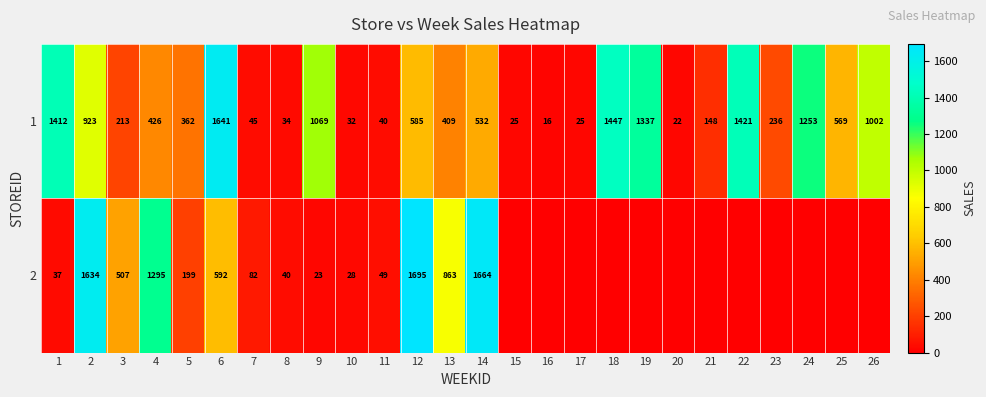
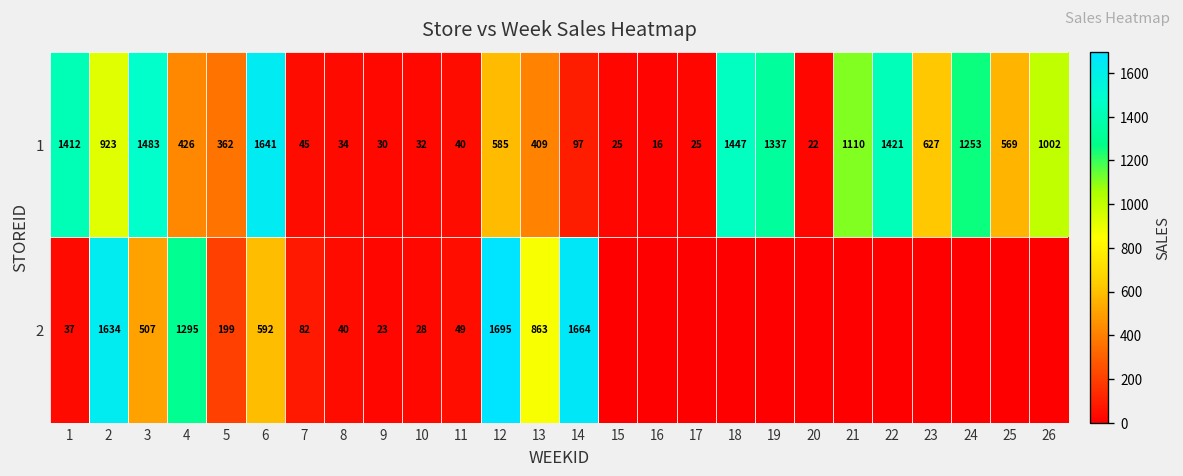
1, 3: 213 -> 1483
1, 9: 1069 -> 30
1, 14: 532 -> 97
1, 21: 148 -> 1110
1, 23: 236 -> 627
